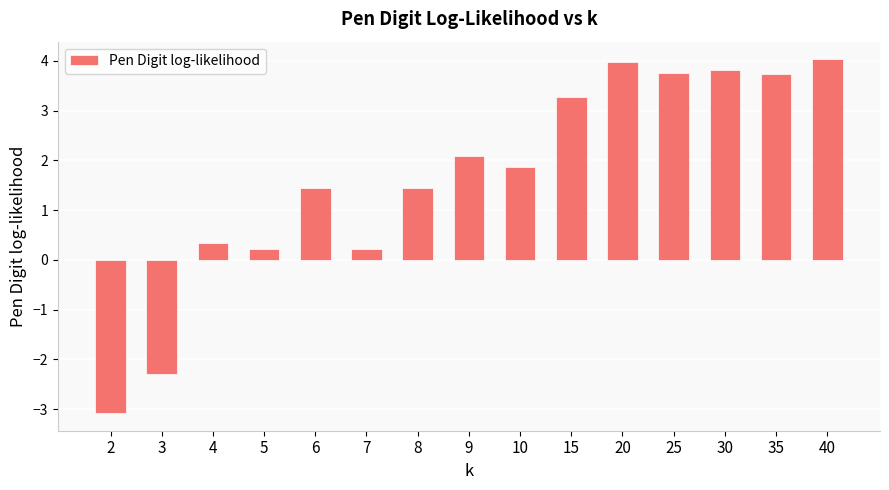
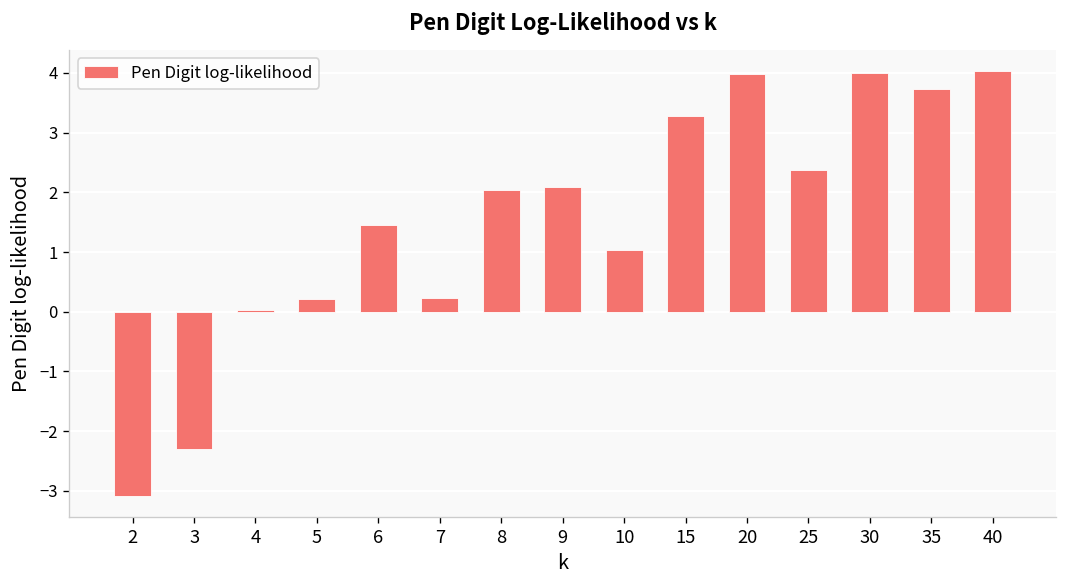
4: 0.3 -> 0.0
8: 1.4 -> 2.0
10: 1.9 -> 1.0
25: 3.8 -> 2.4
30: 3.8 -> 4.0
